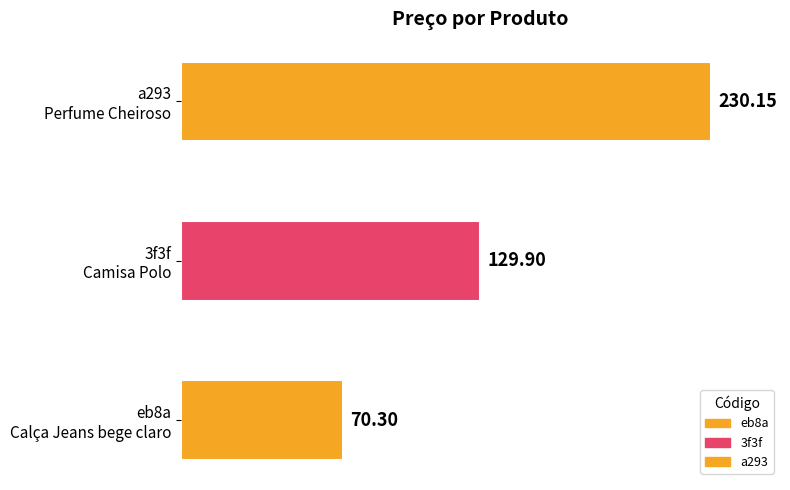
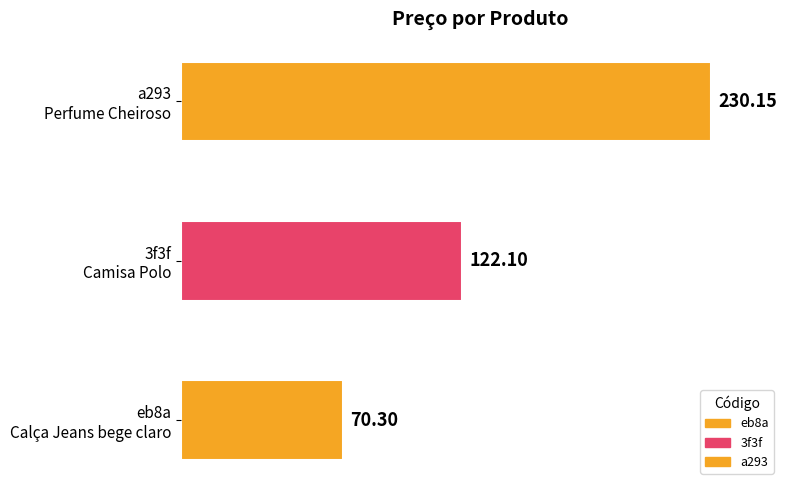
3f3f Camisa Polo: 129.90 -> 122.10
